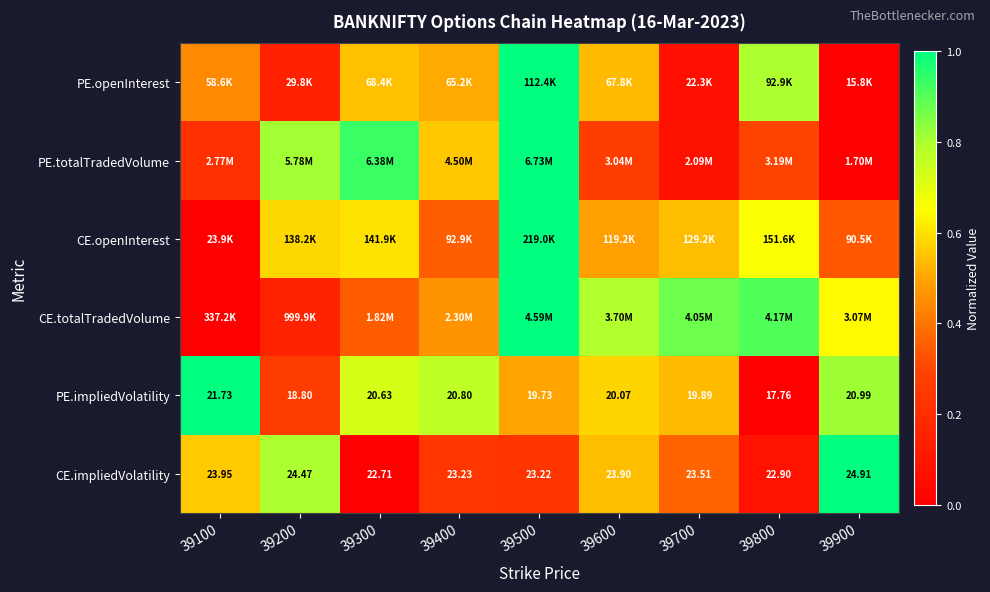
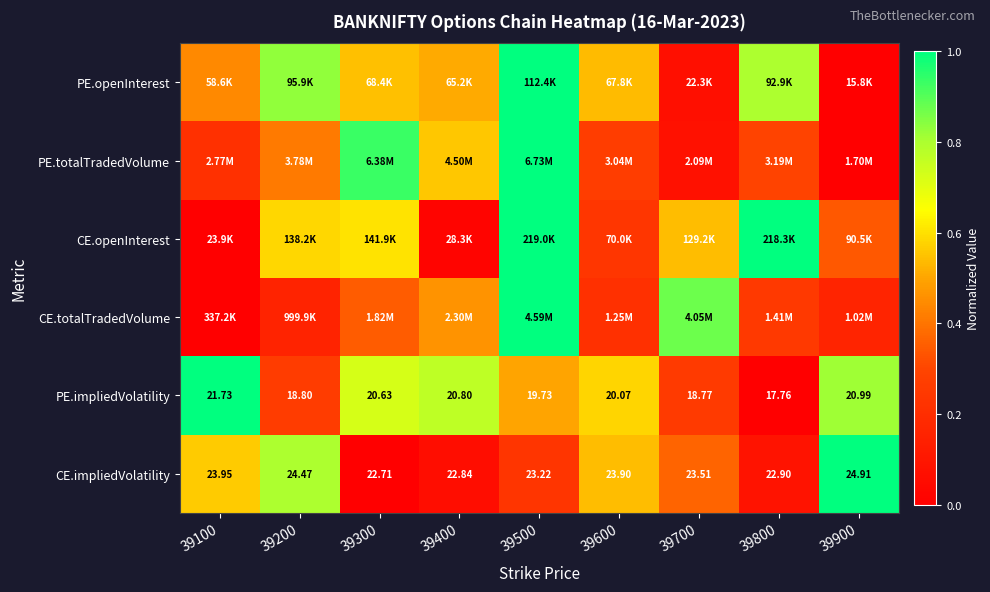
PE.openInterest, 39200: 29.8K -> 95.9K
PE.totalTradedVolume, 39200: 5.78M -> 3.78M
CE.openInterest, 39400: 92.9K -> 28.3K
CE.openInterest, 39600: 119.2K -> 70.0K
CE.openInterest, 39800: 151.6K -> 218.3K
CE.totalTradedVolume, 39600: 3.70M -> 1.25M
CE.totalTradedVolume, 39800: 4.17M -> 1.41M
CE.totalTradedVolume, 39900: 3.07M -> 1.02M
PE.impliedVolatility, 39700: 19.89 -> 18.77
CE.impliedVolatility, 39400: 23.23 -> 22.84
